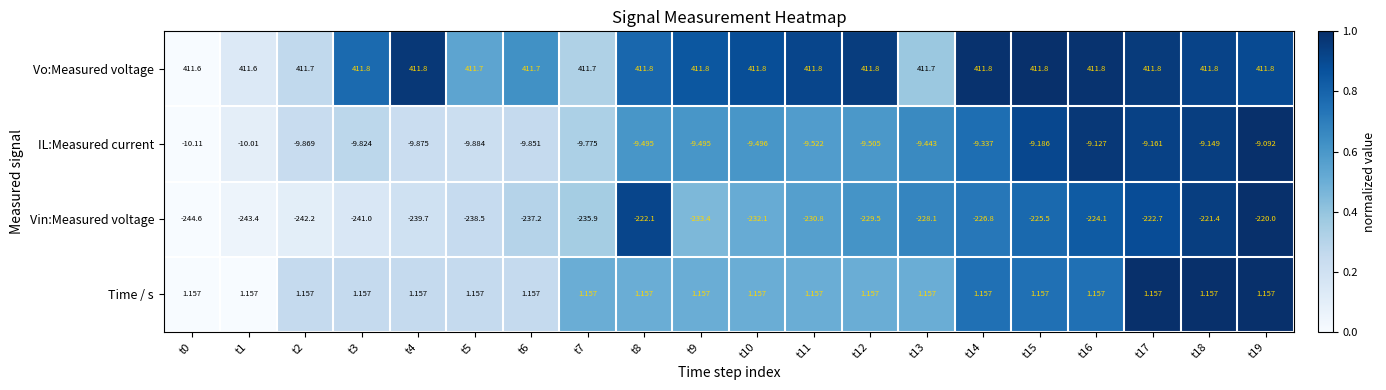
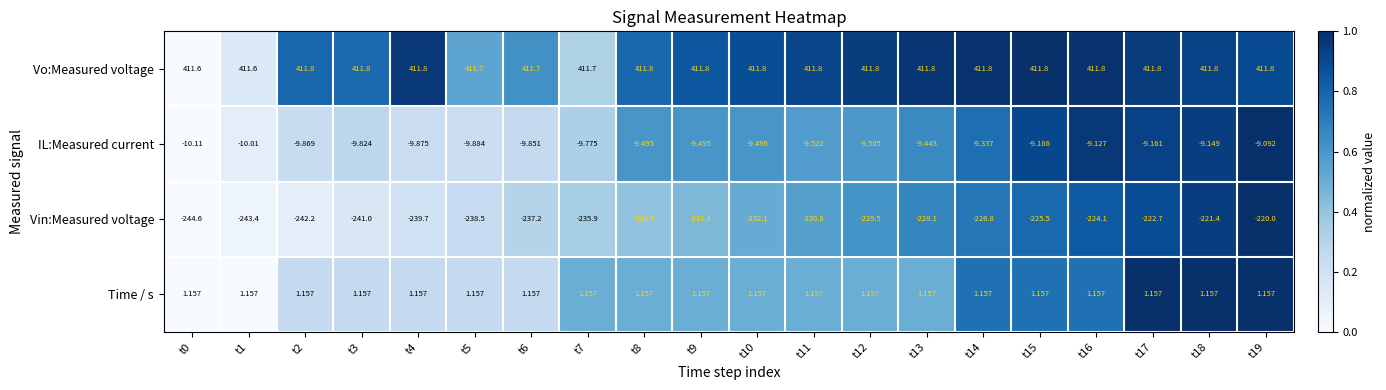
Vo:Measured voltage, t2: 411.7 -> 411.8
Vo:Measured voltage, t13: 411.7 -> 411.8
Vin:Measured voltage, t8: -222.1 -> -234.7
